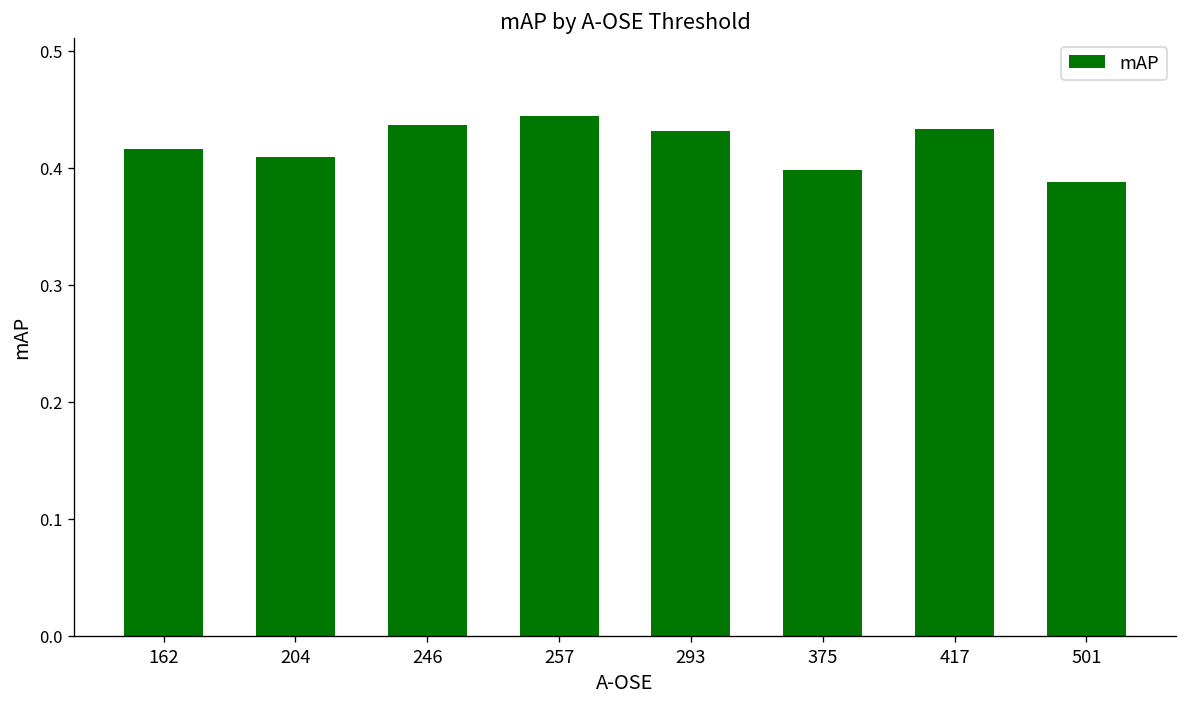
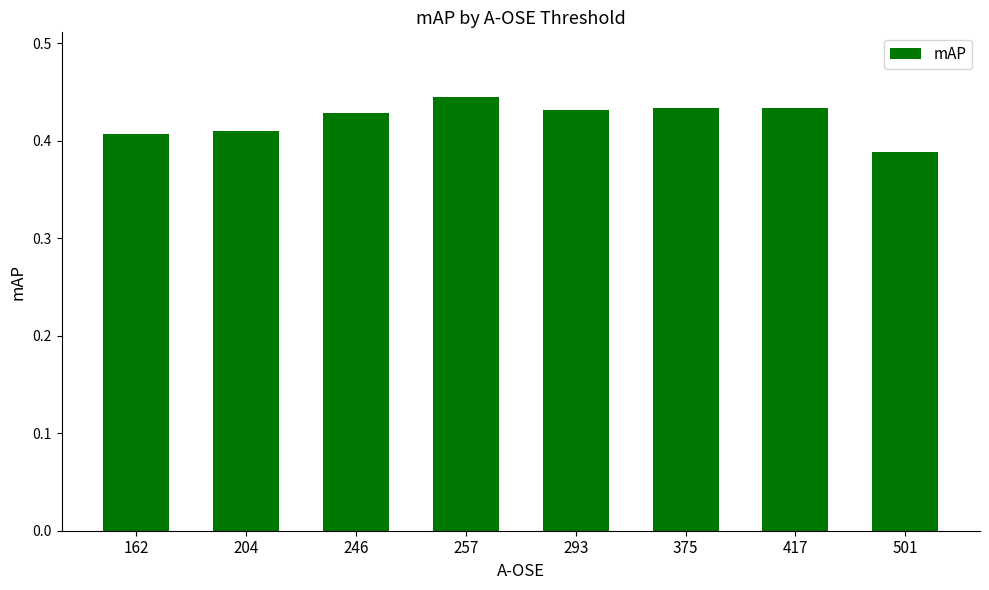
162: 0.42 -> 0.41
246: 0.44 -> 0.43
375: 0.40 -> 0.43
